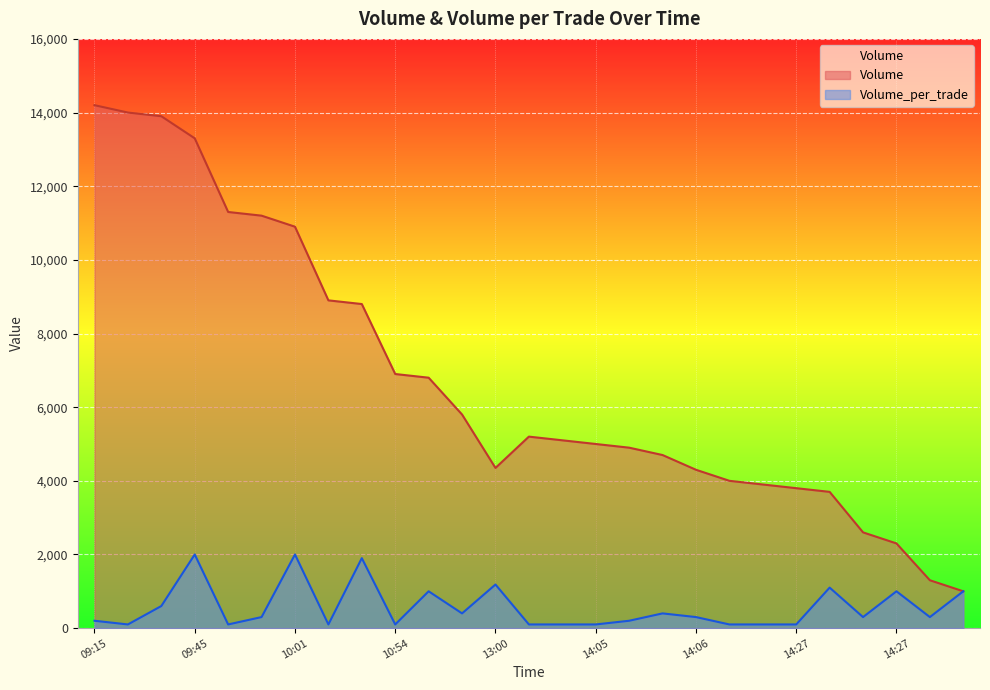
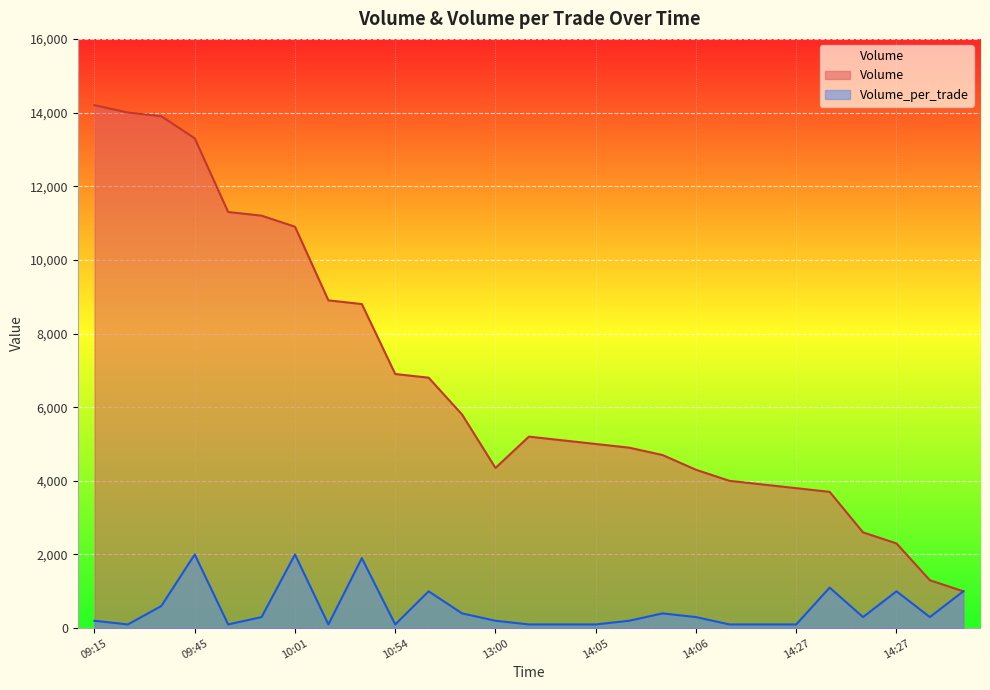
Volume_per_trade, 13:00: 1,200 -> 200
